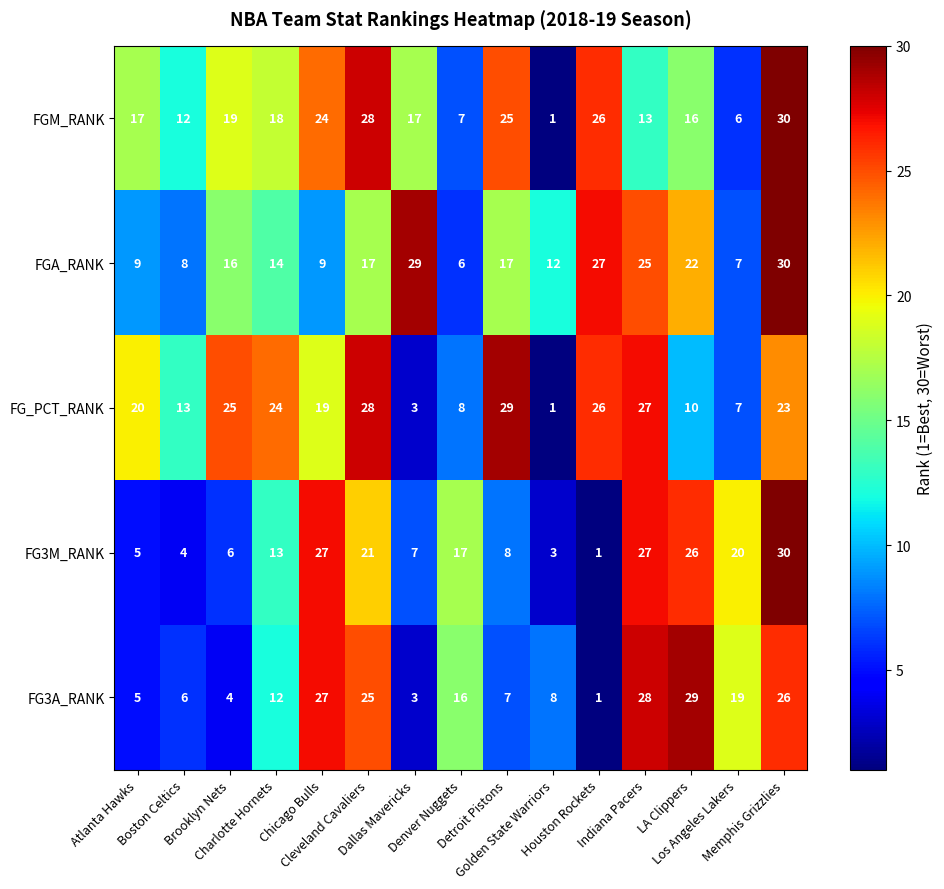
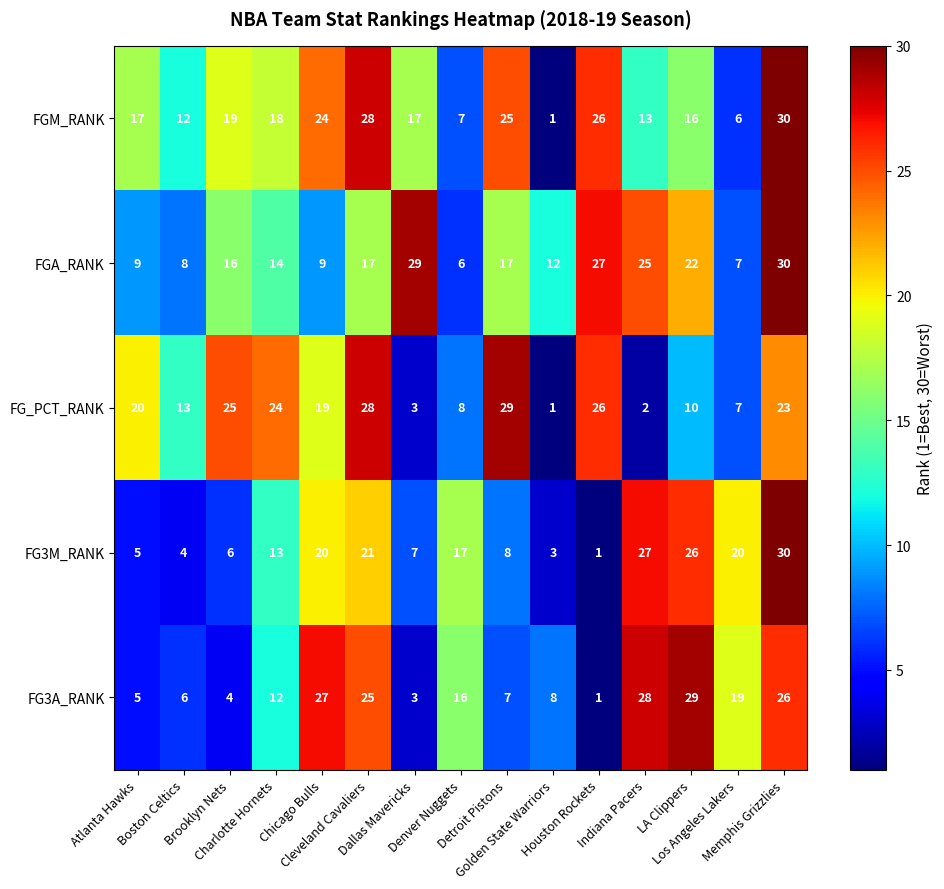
FG_PCT_RANK, Indiana Pacers: 27 -> 2
FG3M_RANK, Chicago Bulls: 27 -> 20
